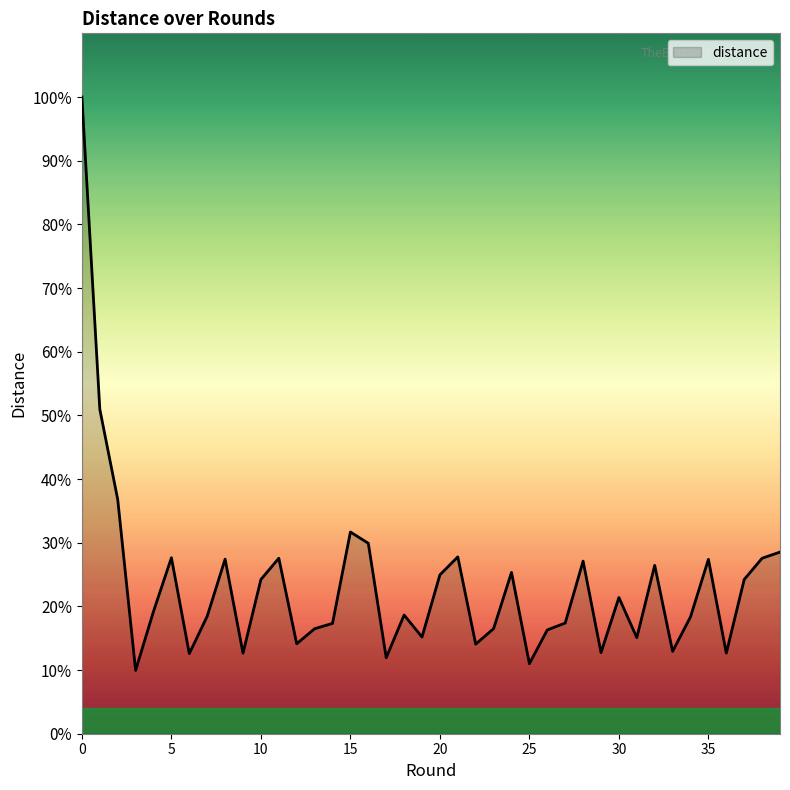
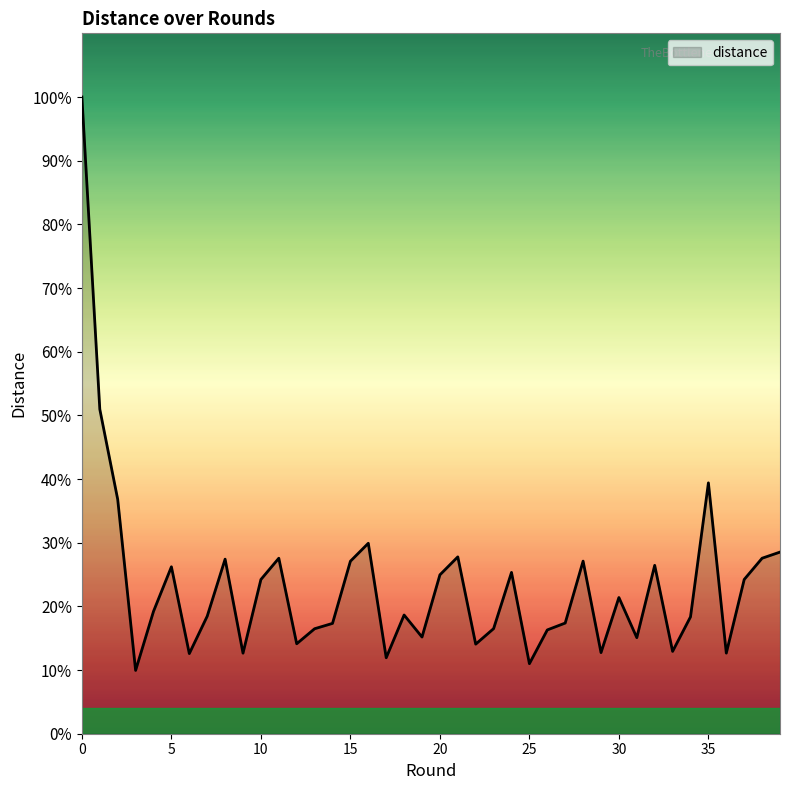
5: 28% -> 26%
15: 32% -> 27%
35: 27% -> 39%
